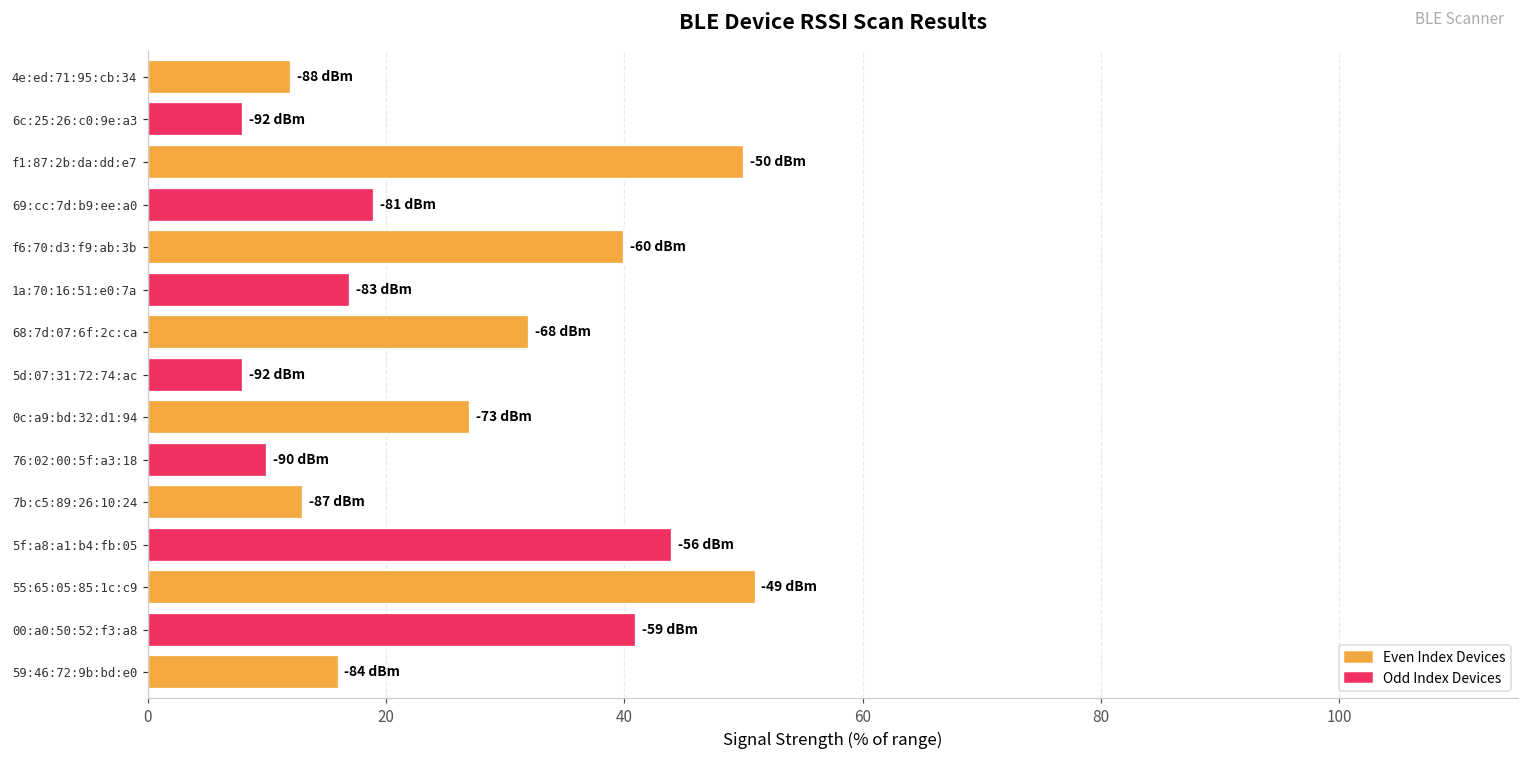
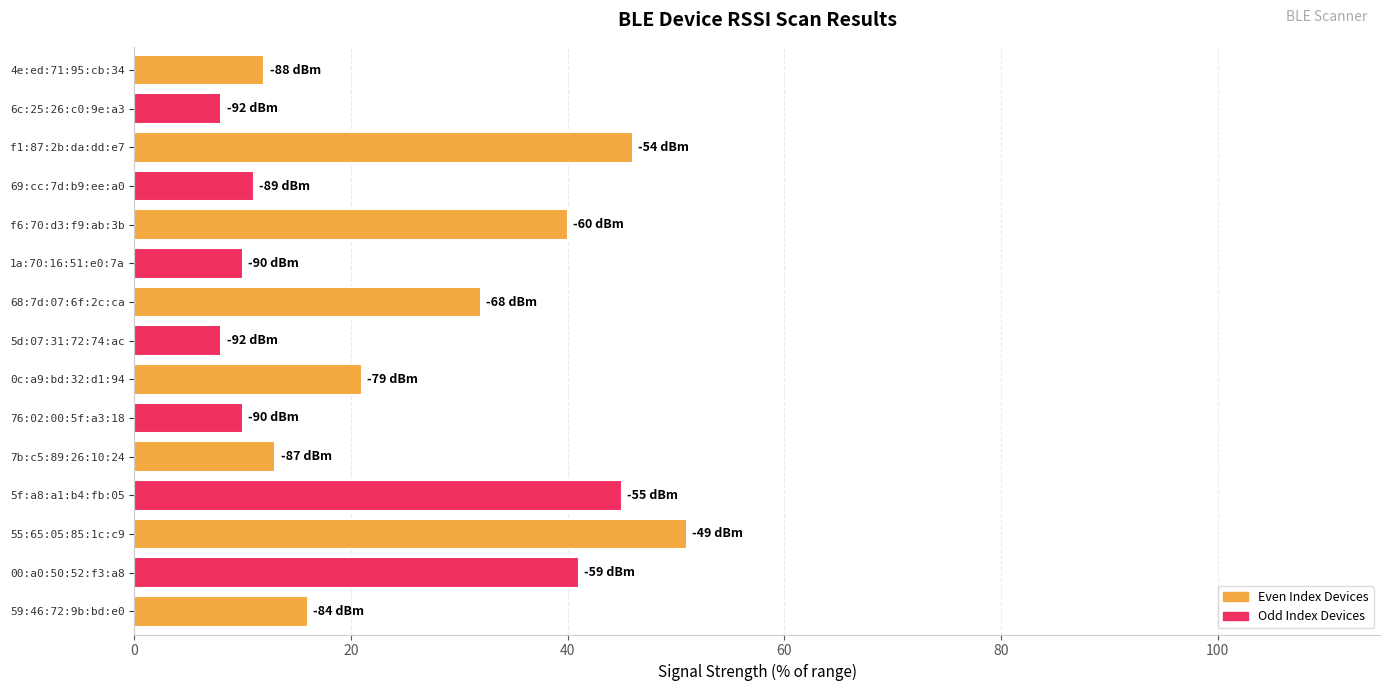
f1:87:2b:da:dd:e7: -50 -> -54
69:cc:7d:b9:ee:a0: -81 -> -89
1a:70:16:51:e0:7a: -83 -> -90
0c:a9:bd:32:d1:94: -73 -> -79
5f:a8:a1:b4:fb:05: -56 -> -55
